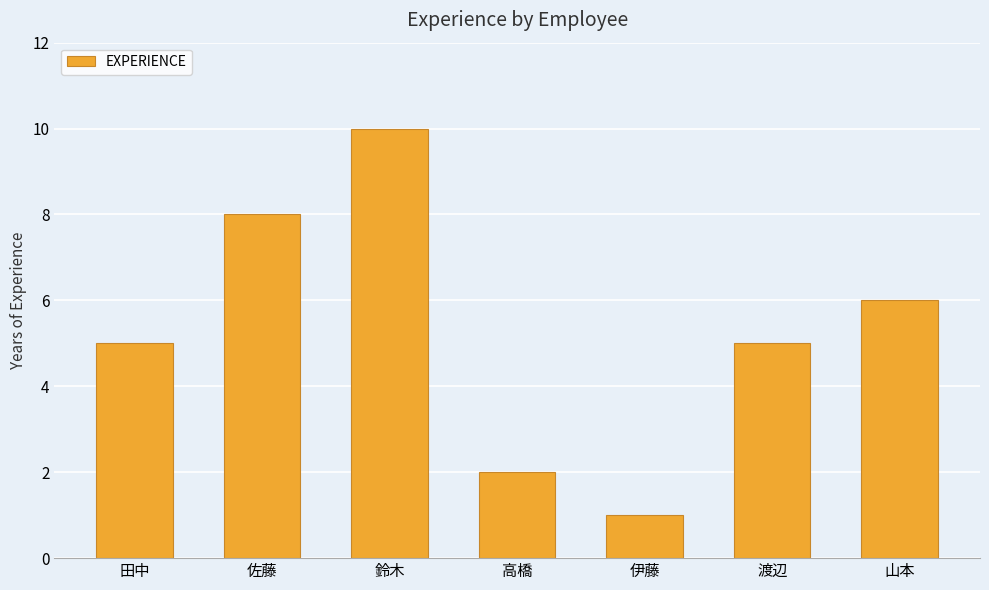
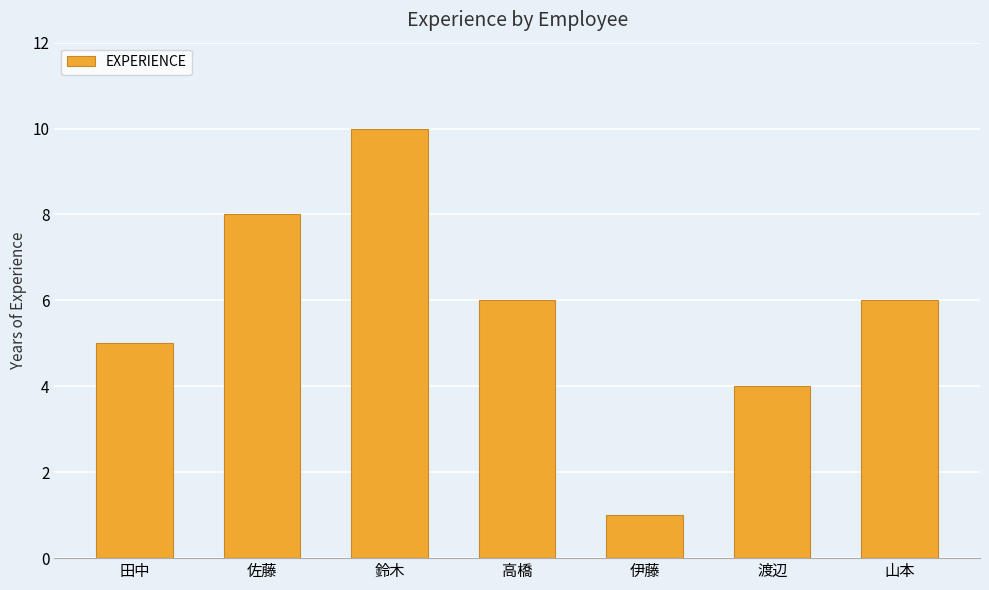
高橋: 2 -> 6
渡辺: 5 -> 4
